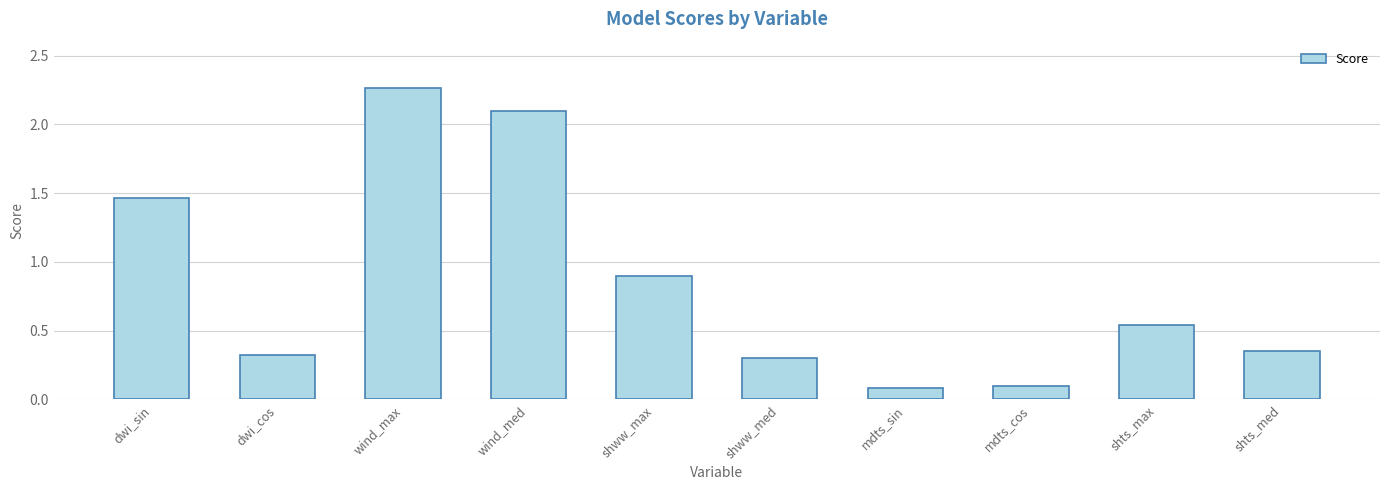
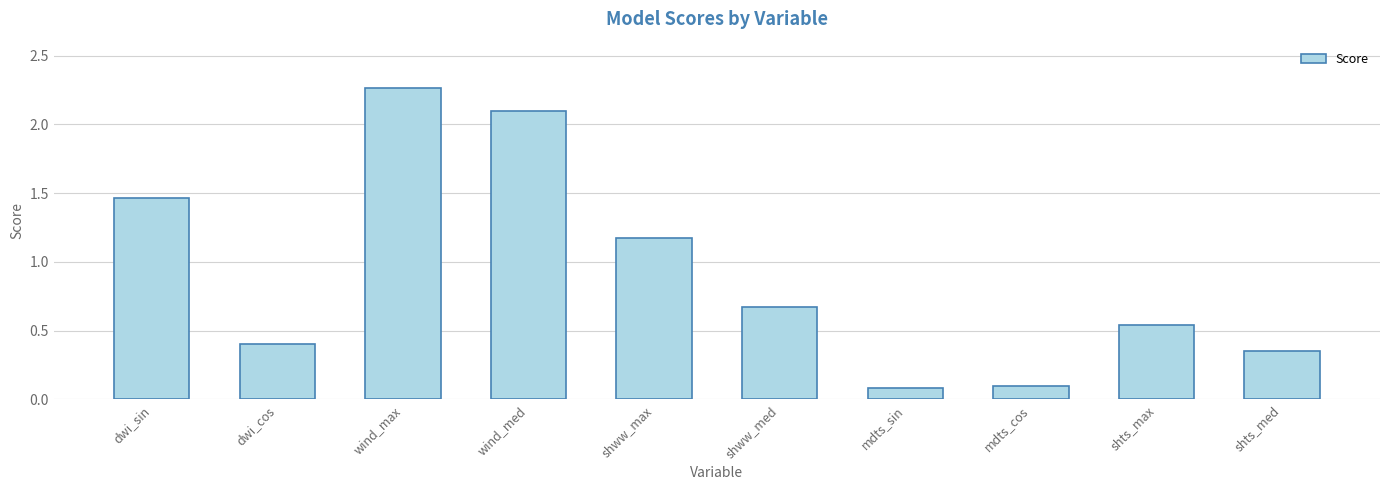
dwi_cos: 0.33 -> 0.40
shww_max: 0.89 -> 1.17
shww_med: 0.30 -> 0.67
